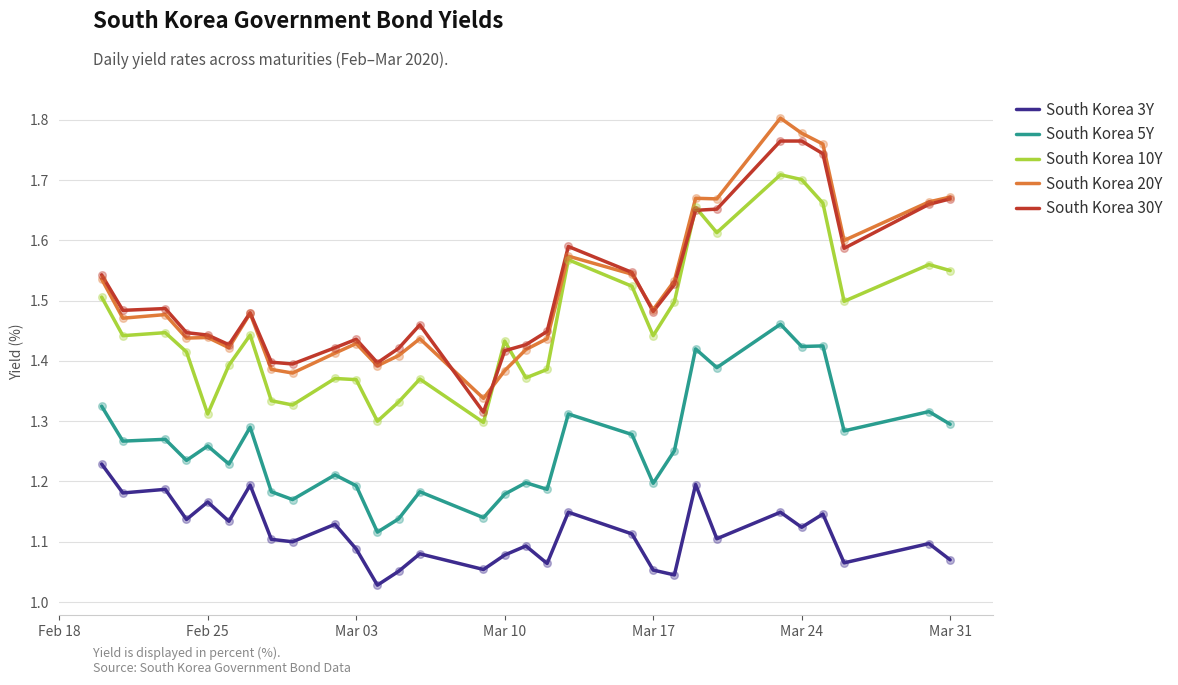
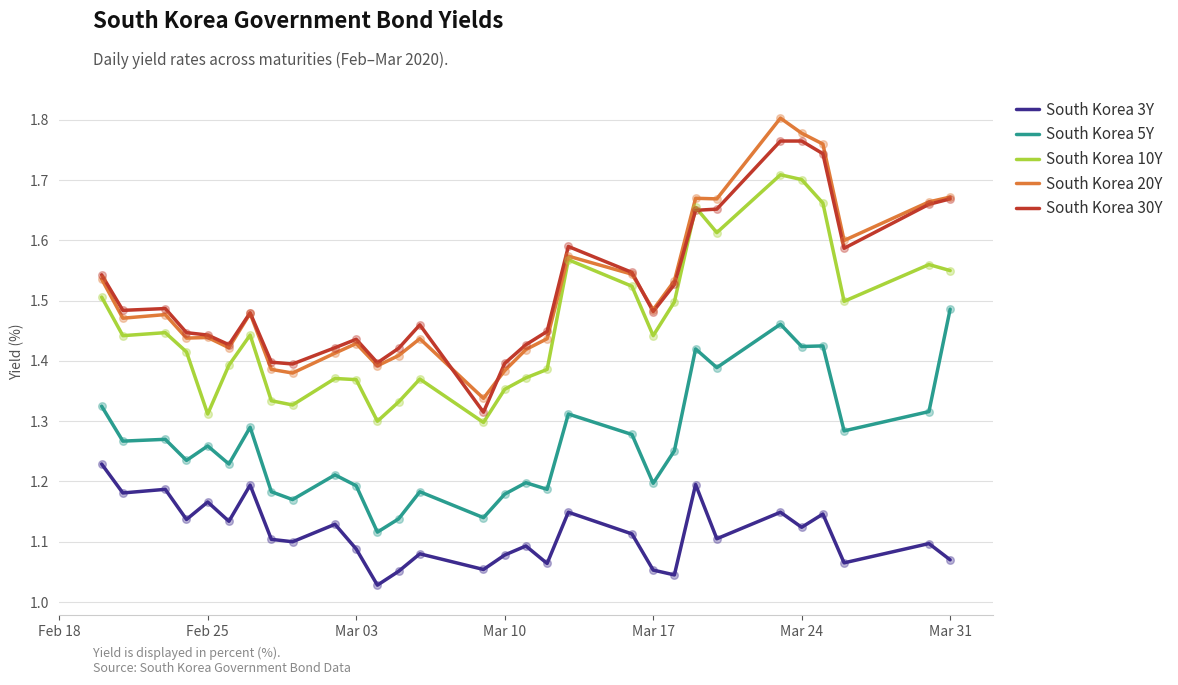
South Korea 10Y, Mar 10: 1.43 -> 1.35
South Korea 30Y, Mar 10: 1.42 -> 1.40
South Korea 5Y, Mar 31: 1.30 -> 1.49
